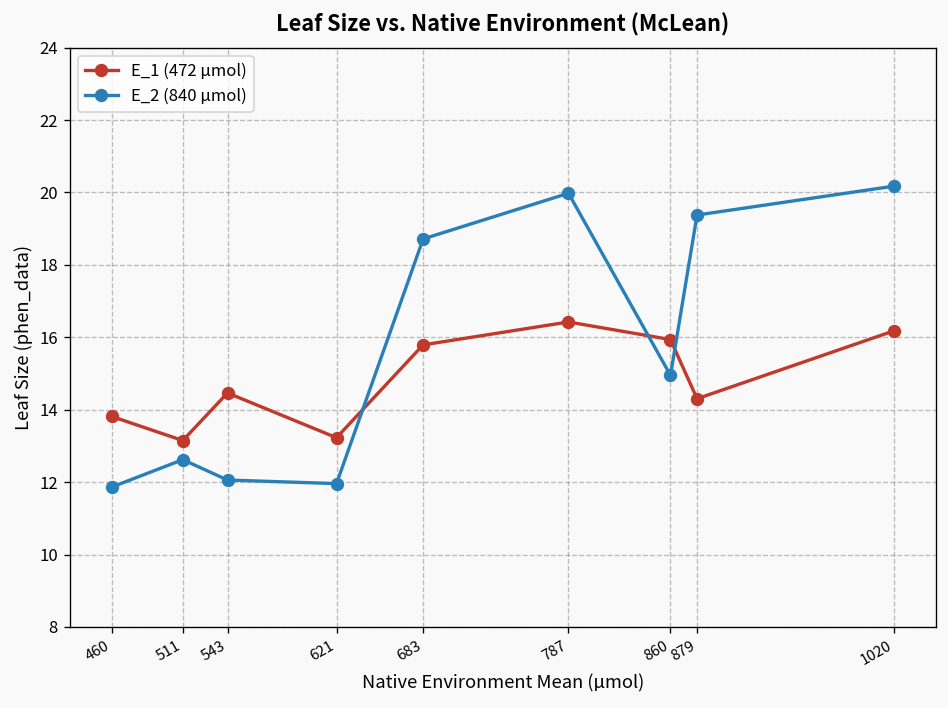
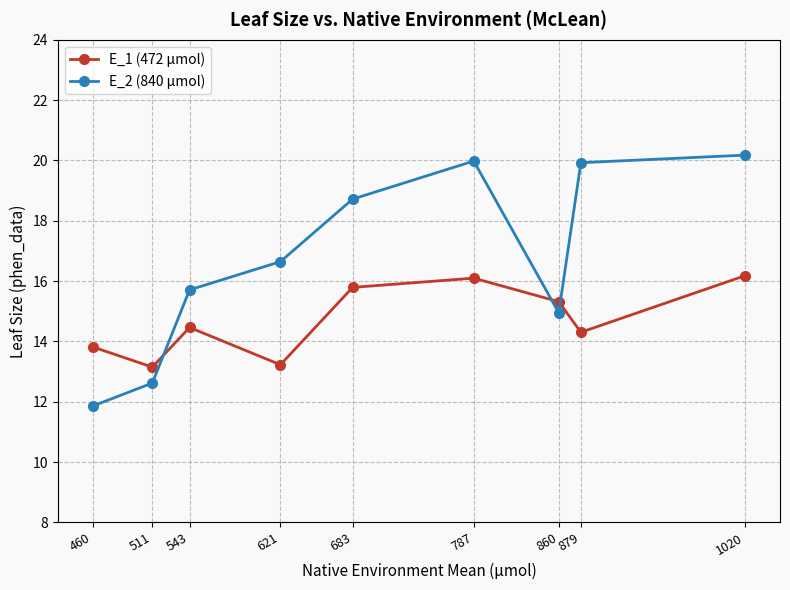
E_2 (840 µmol), 543: 12.1 -> 15.7
E_2 (840 µmol), 621: 12.0 -> 16.6
E_1 (472 µmol), 787: 16.4 -> 16.1
E_1 (472 µmol), 860: 15.9 -> 15.3
E_2 (840 µmol), 879: 19.4 -> 19.9
